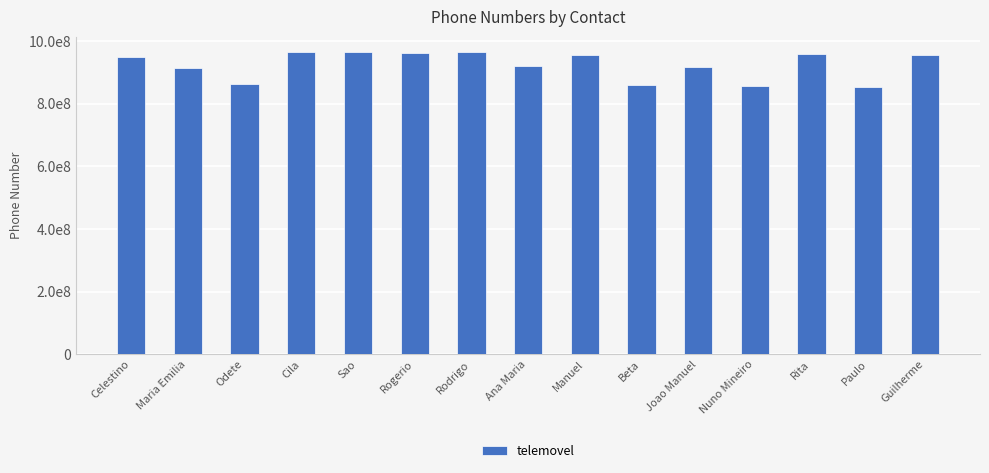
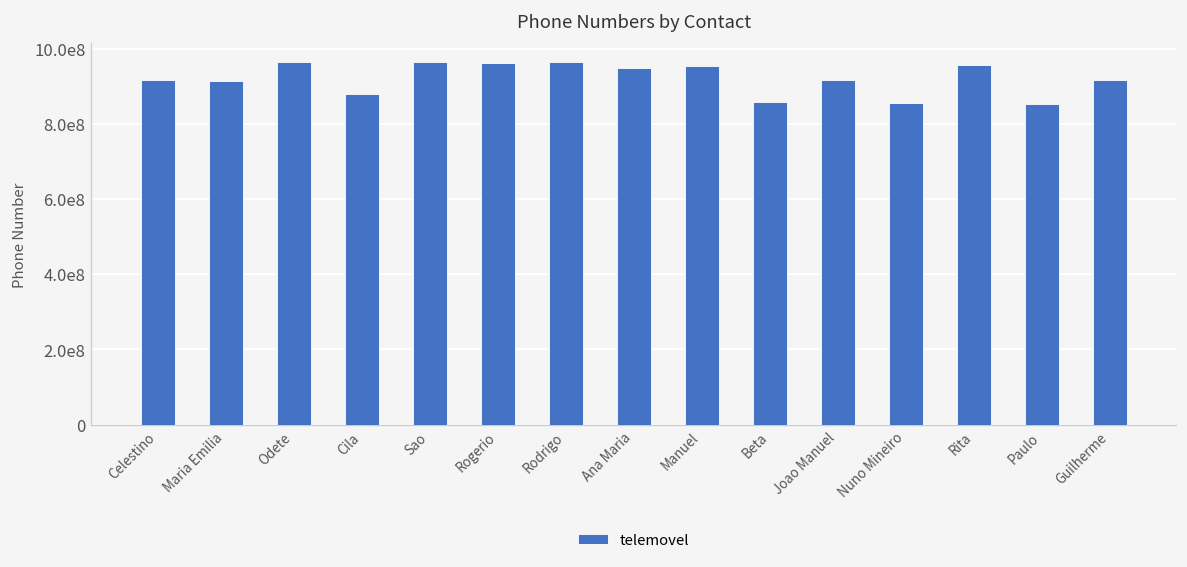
Celestino: 950000000 -> 920000000
Odete: 860000000 -> 960000000
Cila: 960000000 -> 880000000
Ana Maria: 920000000 -> 950000000
Guilherme: 960000000 -> 920000000
